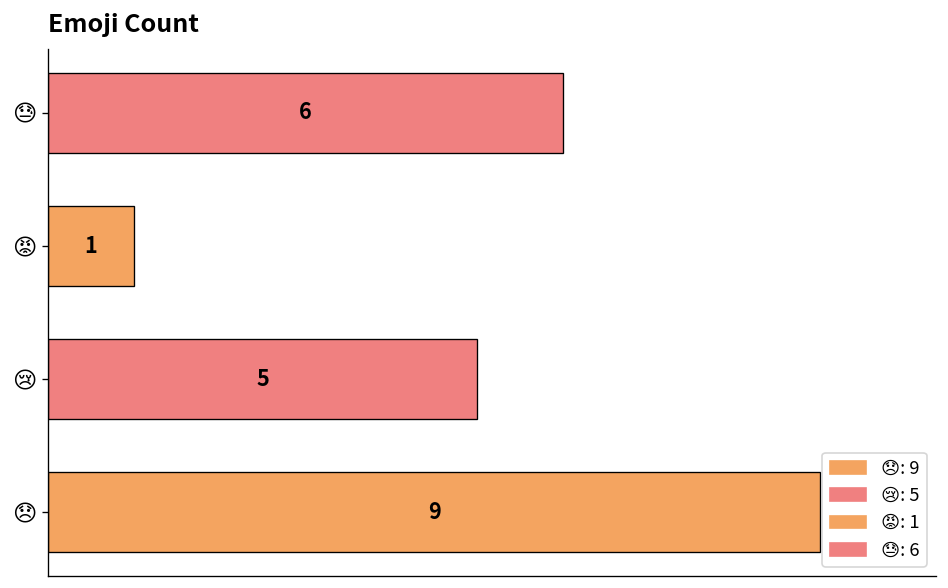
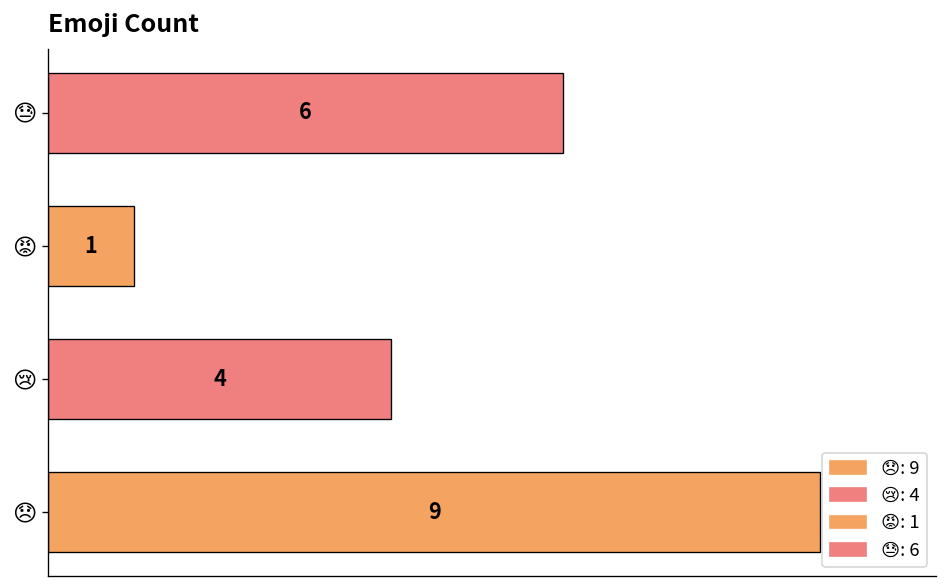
😢: 5 -> 4
